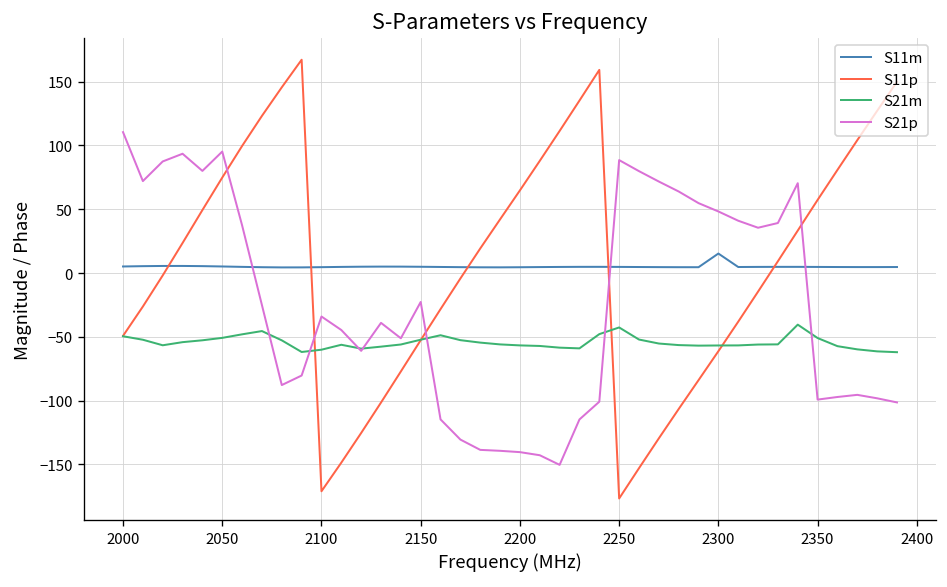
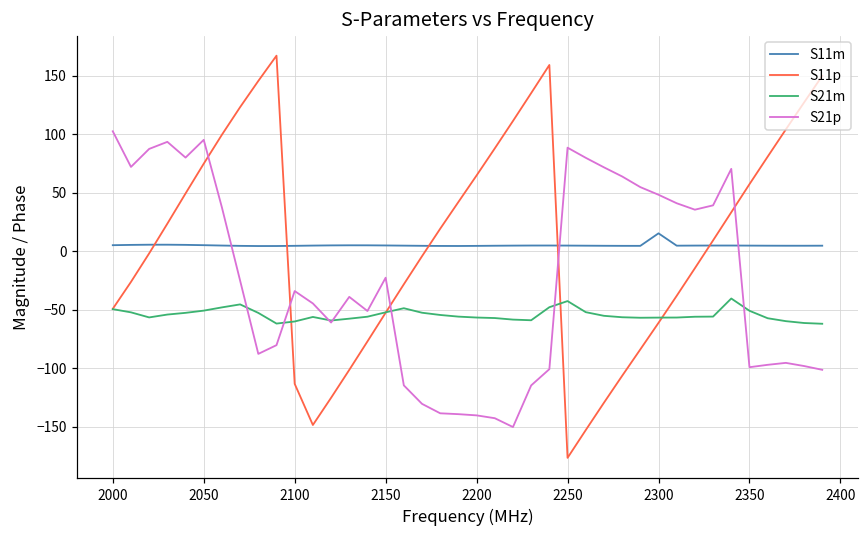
S21p, 2000: 110 -> 103
S11p, 2100: -171 -> -113
